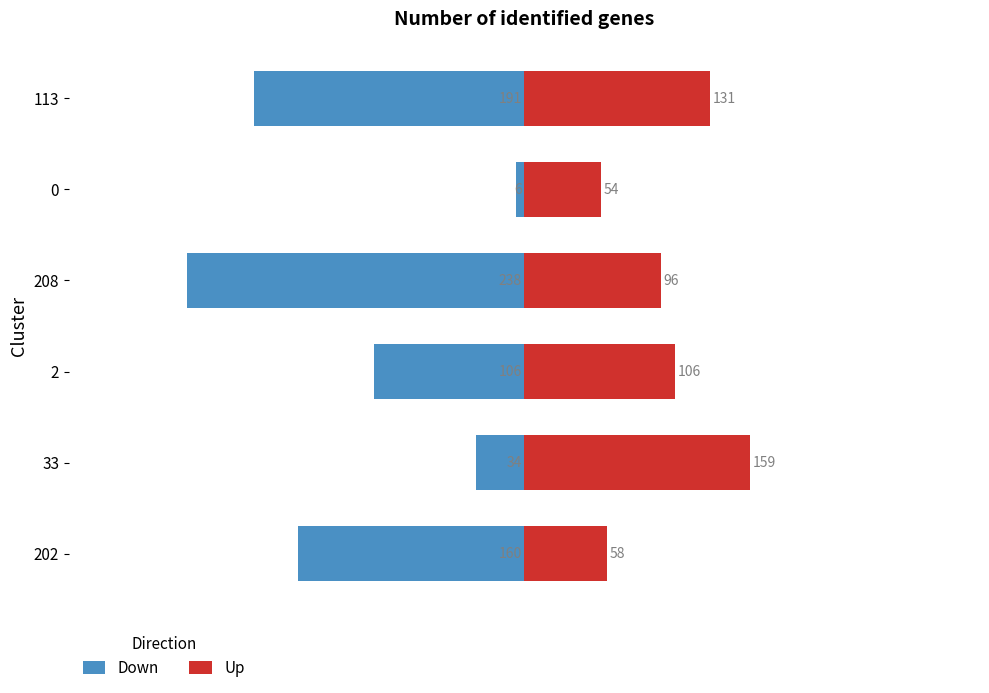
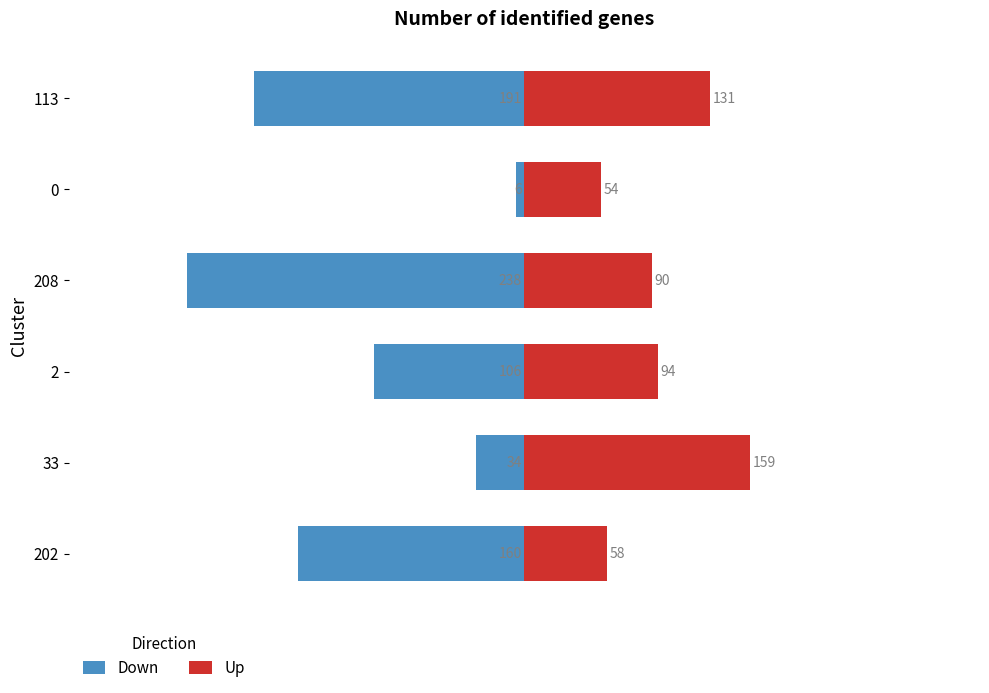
Up, 208: 96 -> 90
Up, 2: 106 -> 94
